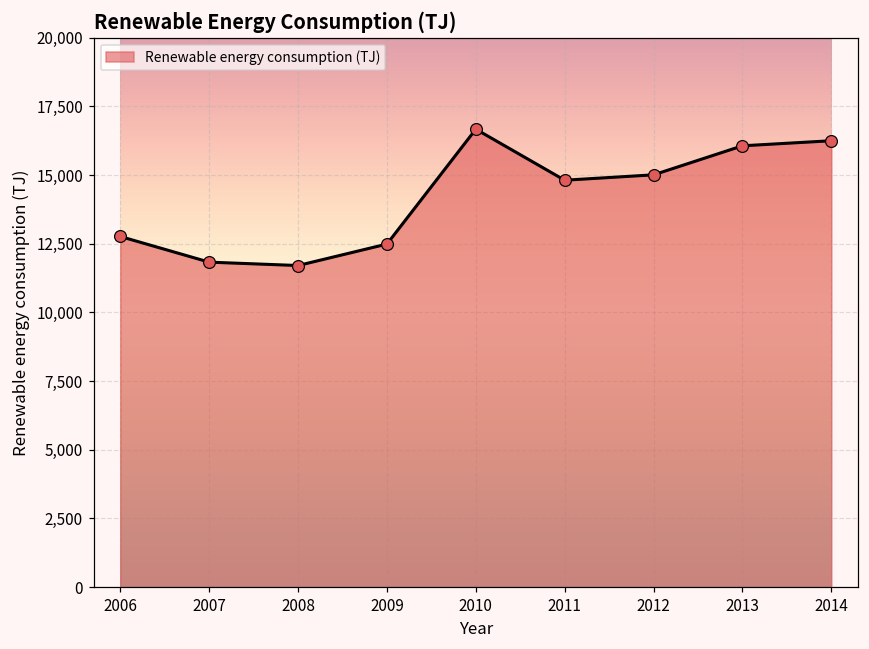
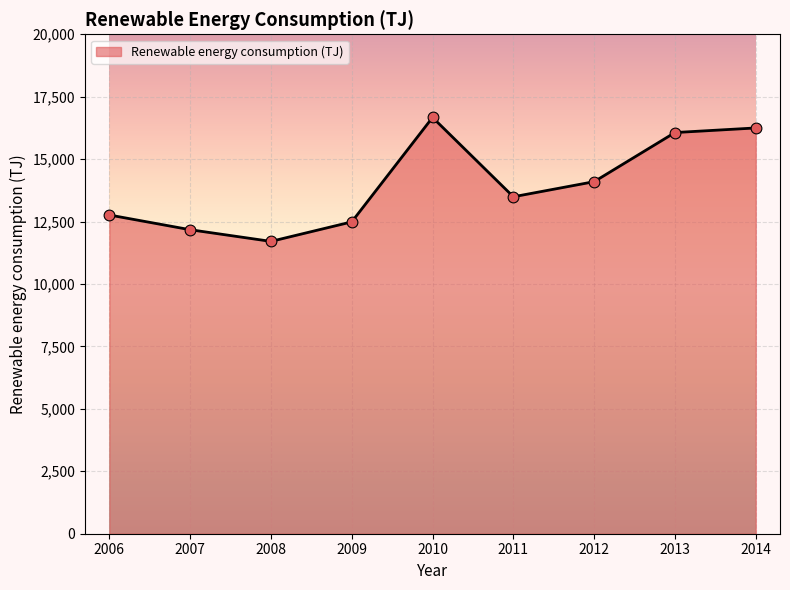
2007: 11,800 -> 12,200
2011: 14,800 -> 13,500
2012: 15,000 -> 14,100
